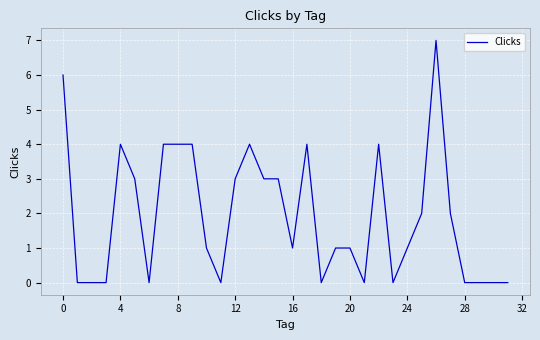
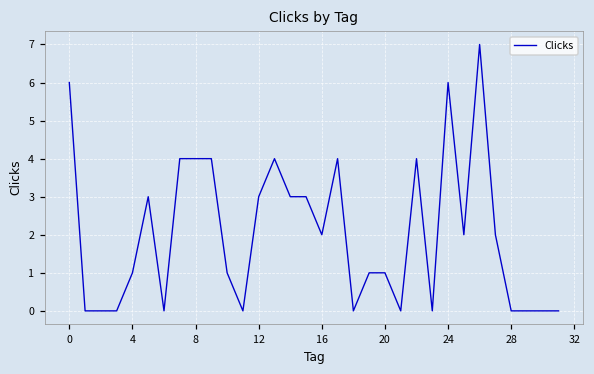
4: 4 -> 1
16: 1 -> 2
24: 1 -> 6
